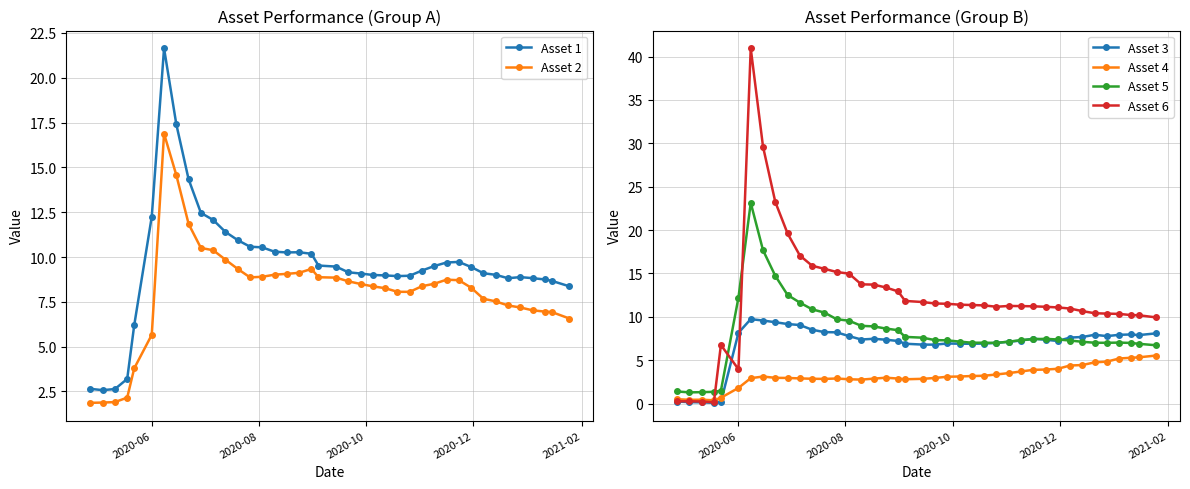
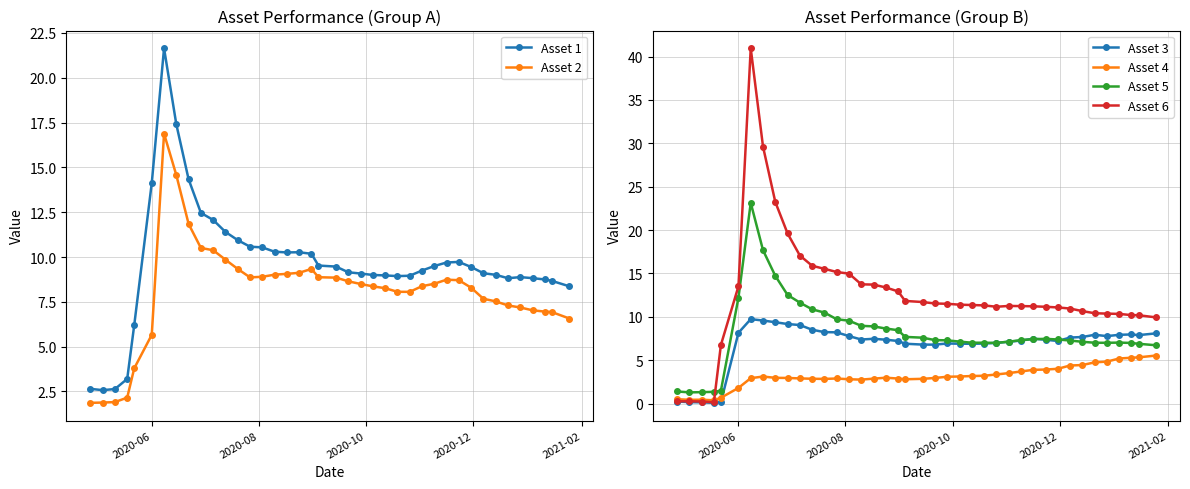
Asset Performance (Group A), Asset 1, 2020-06: 12.3 -> 14.1
Asset Performance (Group B), Asset 6, 2020-06: 4 -> 14
